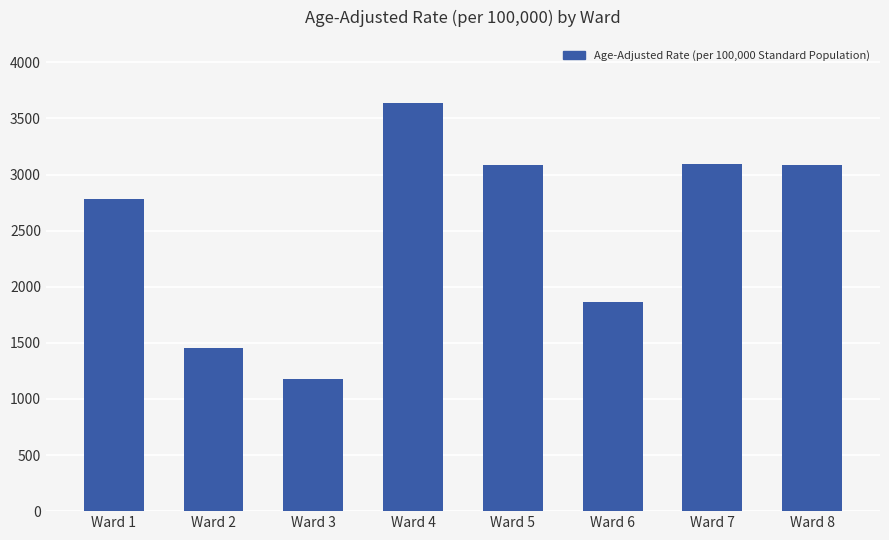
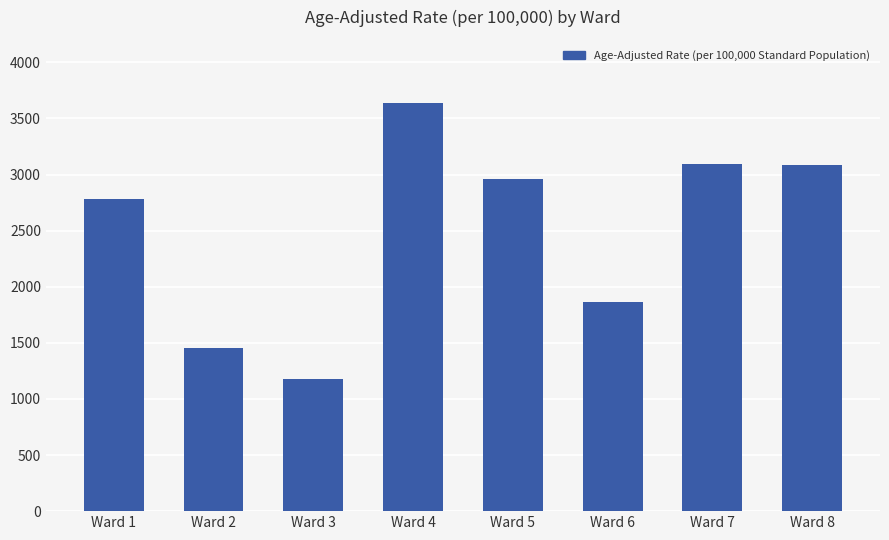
Ward 5: 3080 -> 2960
